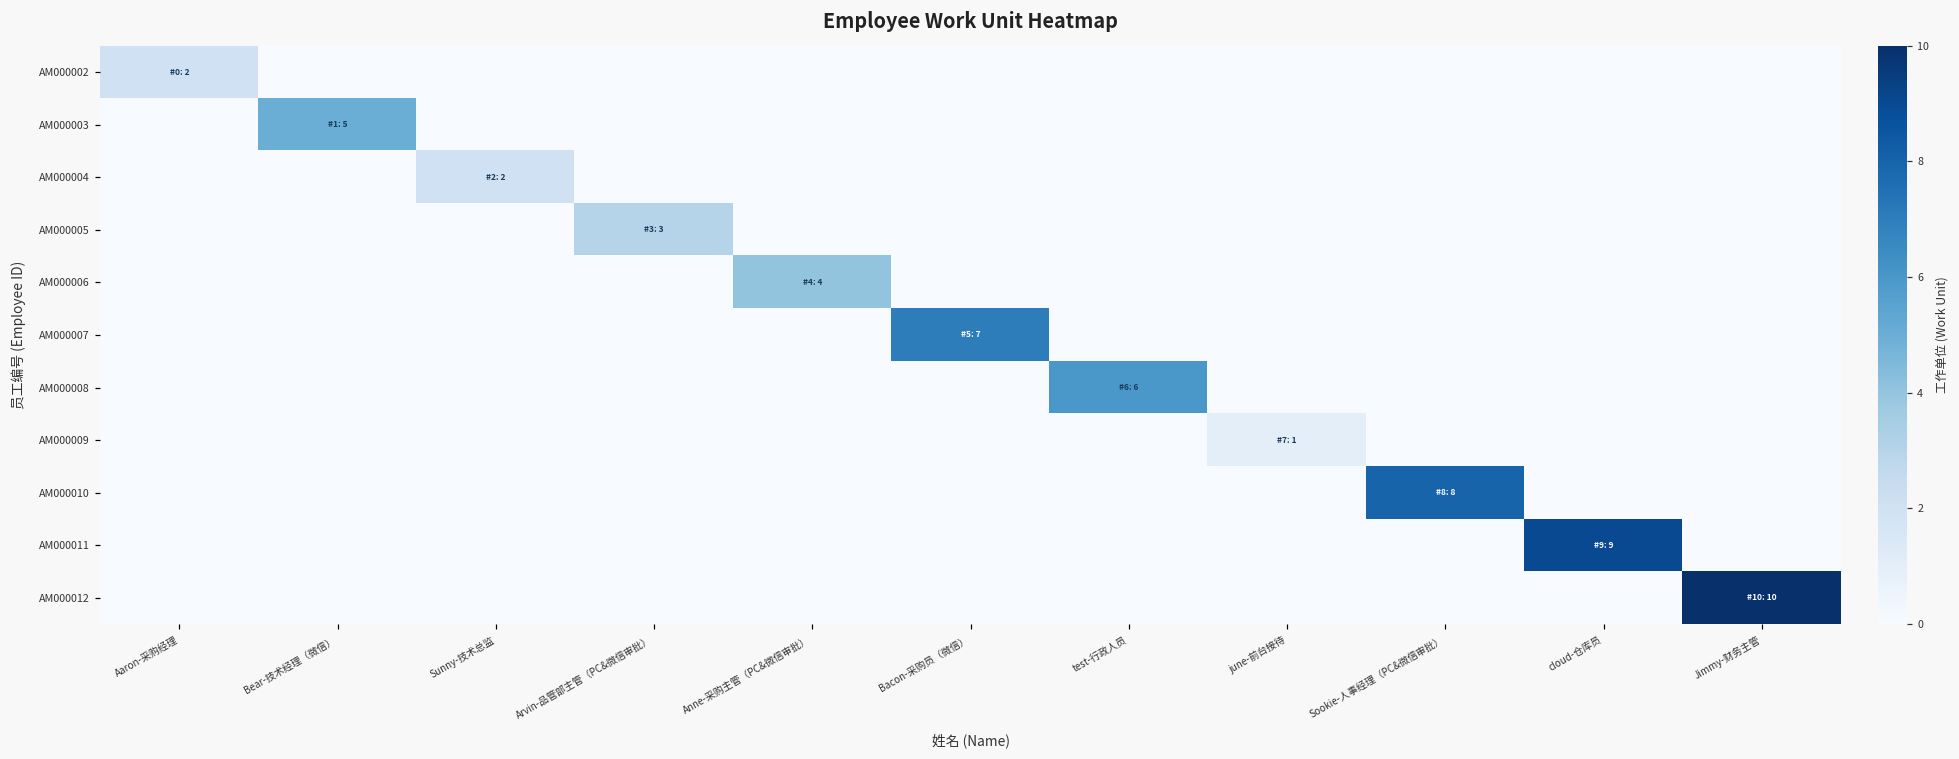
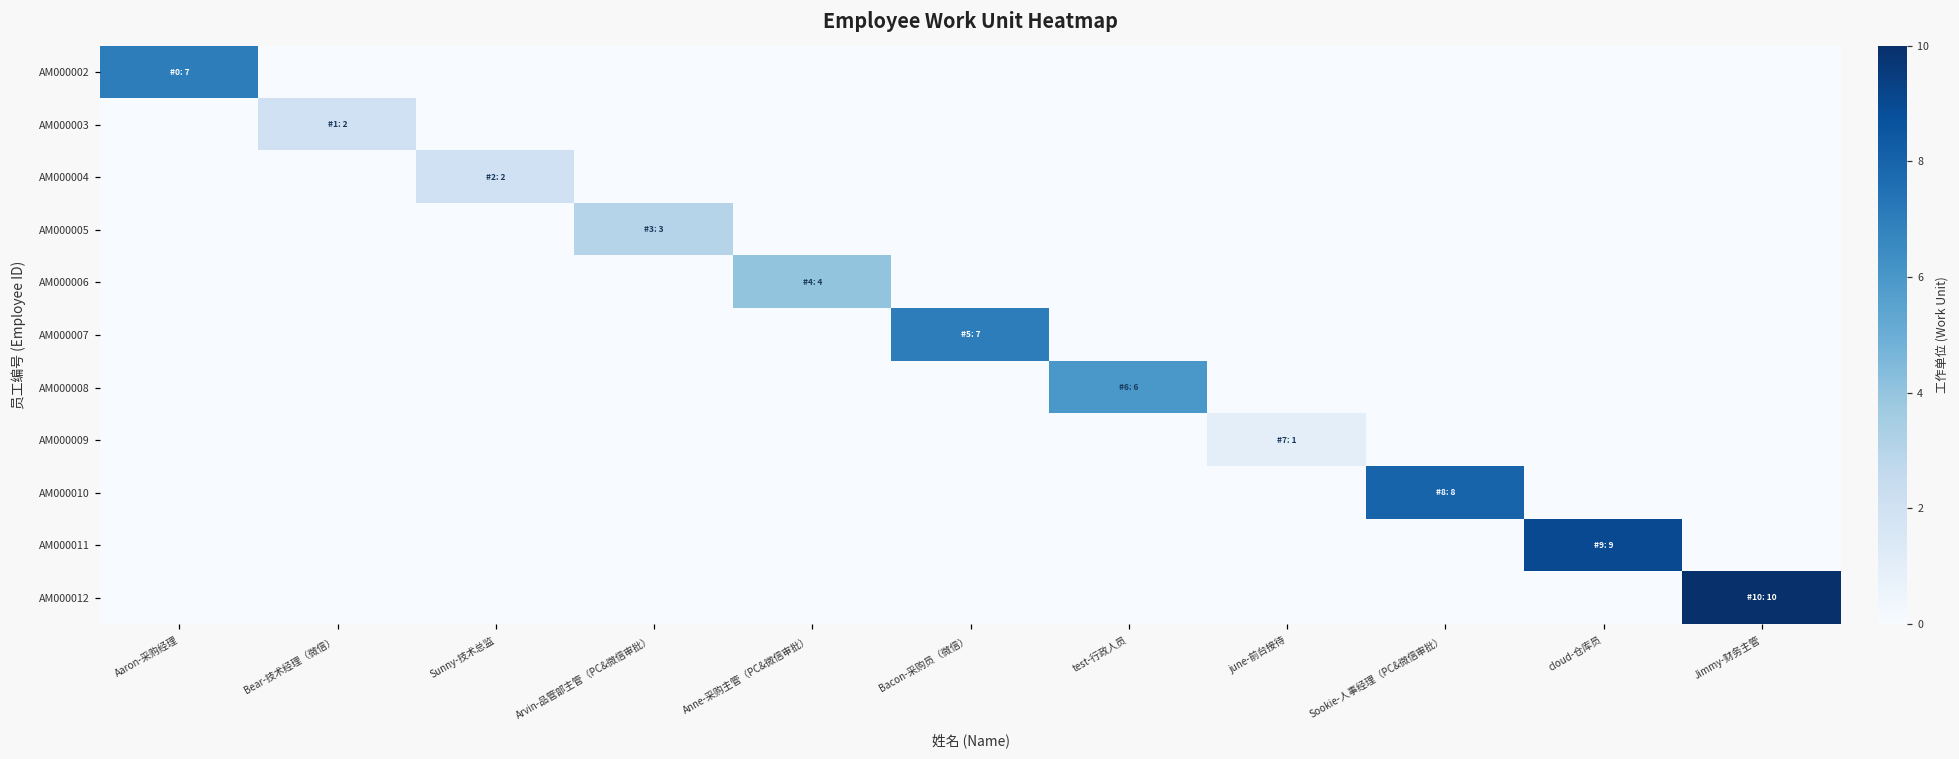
AM000002, Aaron-采购经理: 2 -> 7
AM000003, Bear-技术经理（微信）: 5 -> 2
